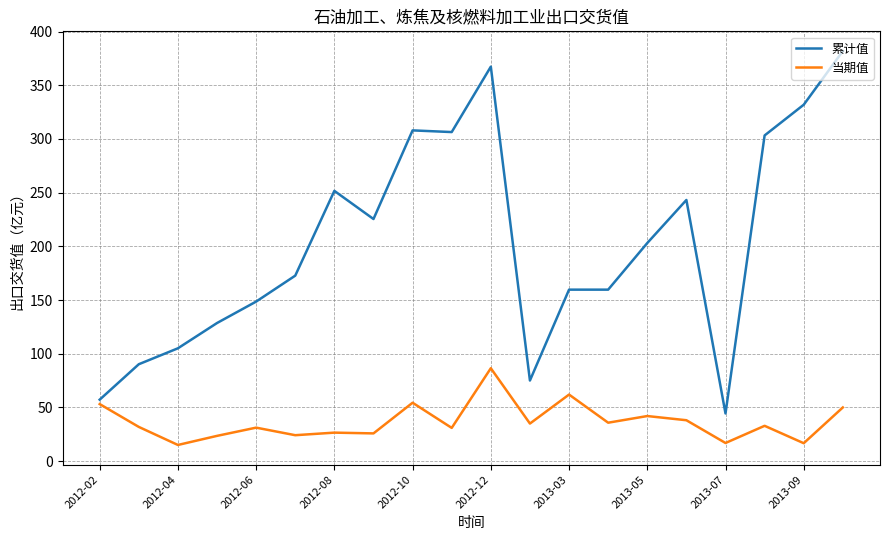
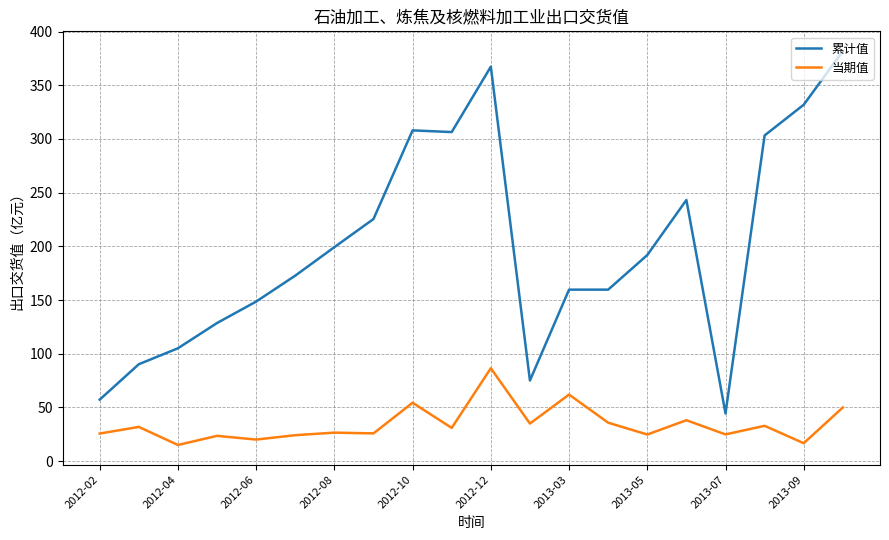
当期值, 2012-02: 53 -> 26
当期值, 2012-06: 31 -> 20
累计值, 2012-08: 252 -> 199
累计值, 2013-05: 203 -> 192
当期值, 2013-05: 42 -> 25
当期值, 2013-07: 17 -> 25
